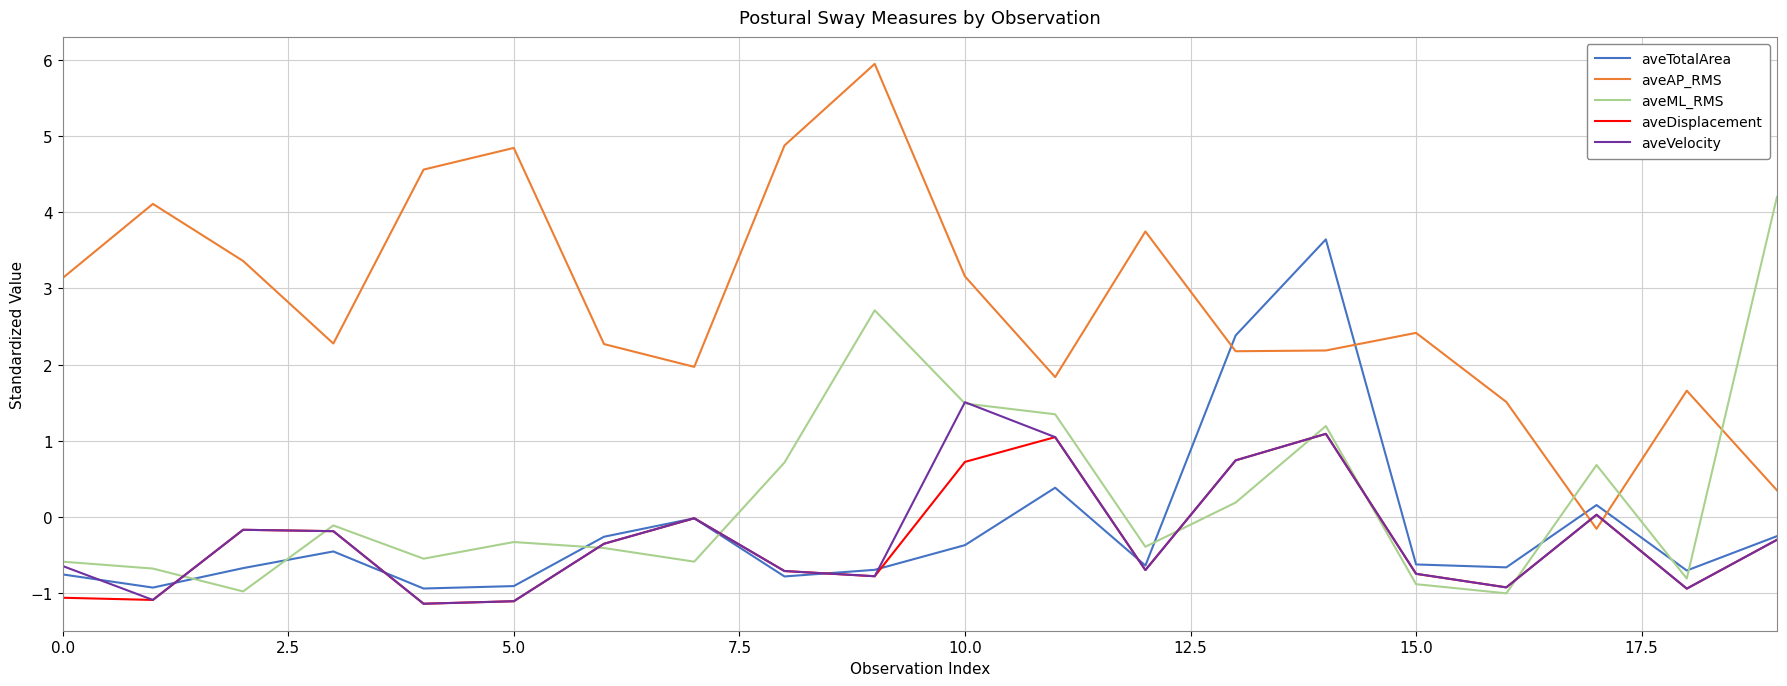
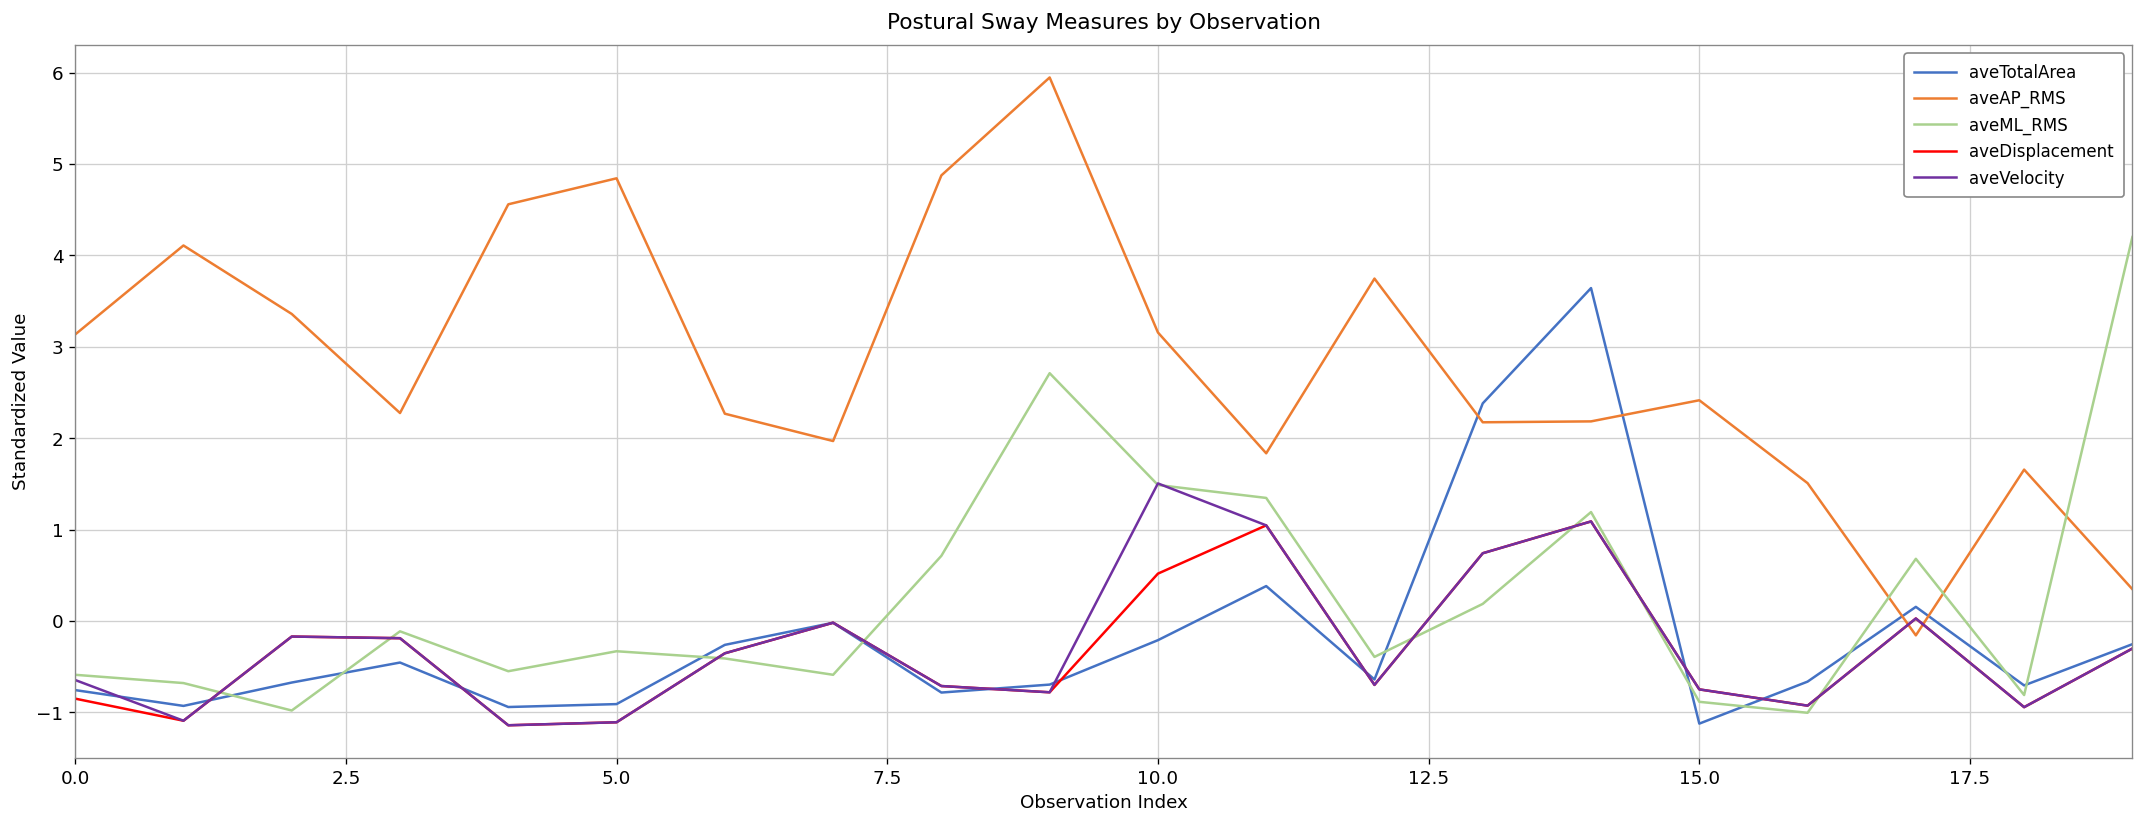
aveDisplacement, 0.0: -1.1 -> -0.8
aveTotalArea, 10.0: -0.4 -> -0.2
aveDisplacement, 10.0: 0.7 -> 0.5
aveTotalArea, 15.0: -0.6 -> -1.1
